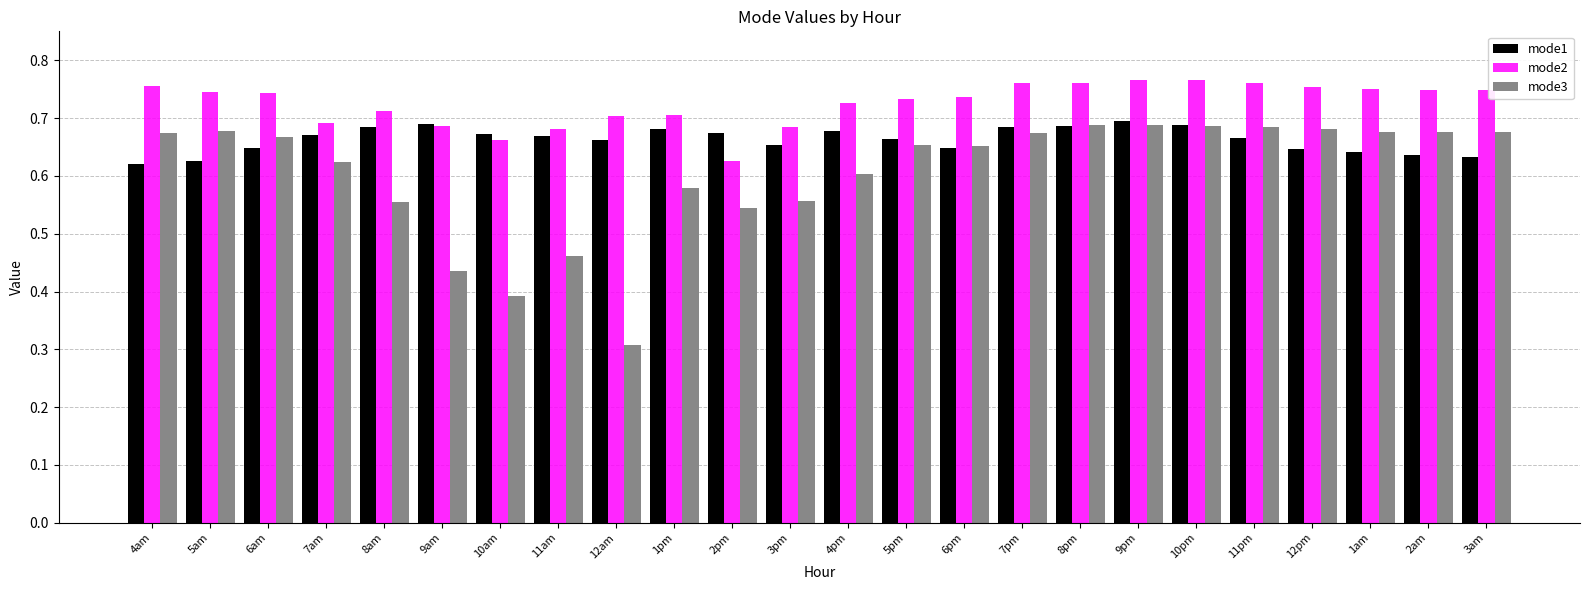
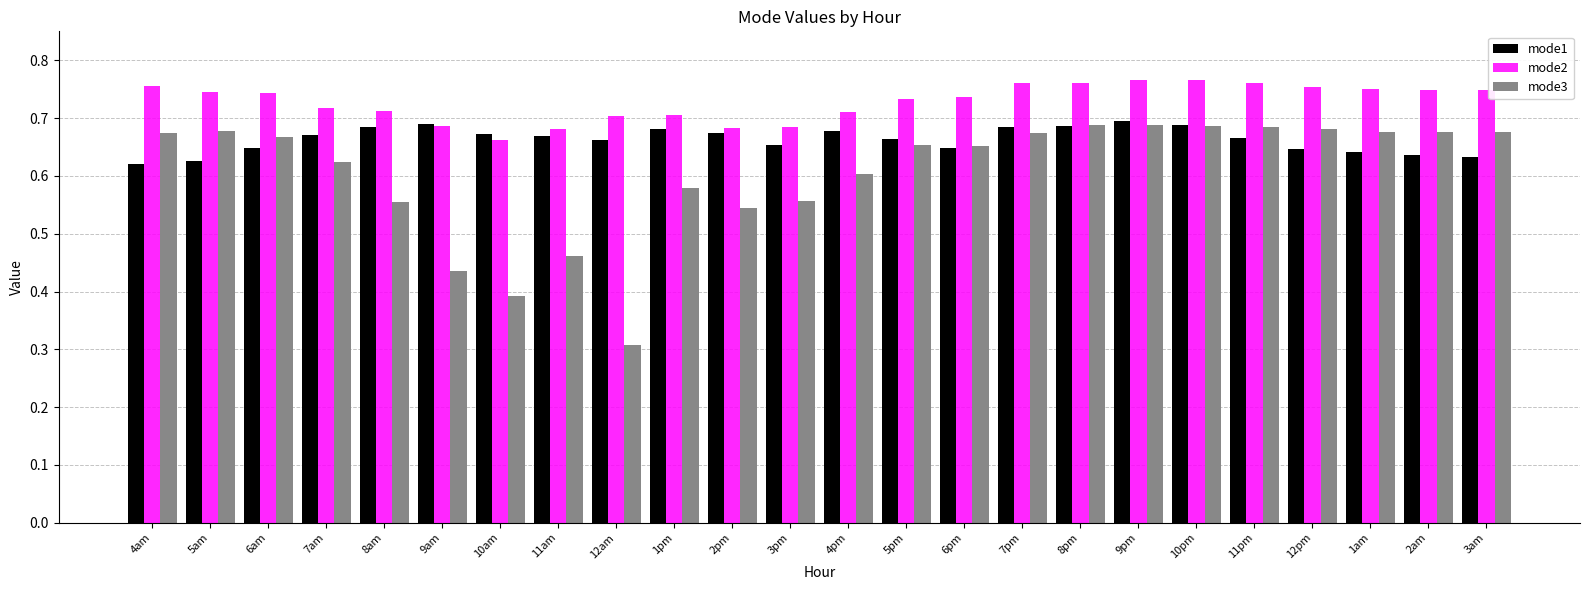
mode2, 7am: 0.69 -> 0.72
mode2, 2pm: 0.63 -> 0.68
mode2, 4pm: 0.73 -> 0.71
